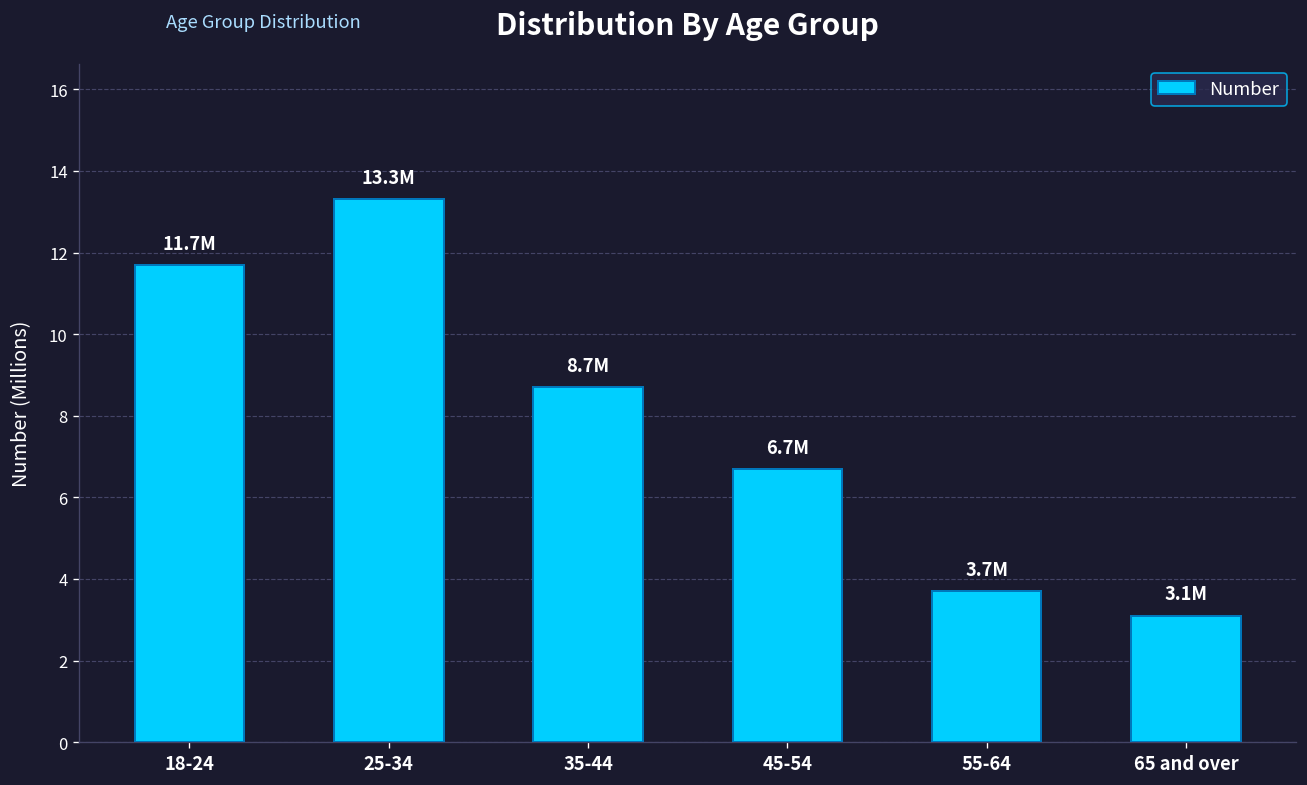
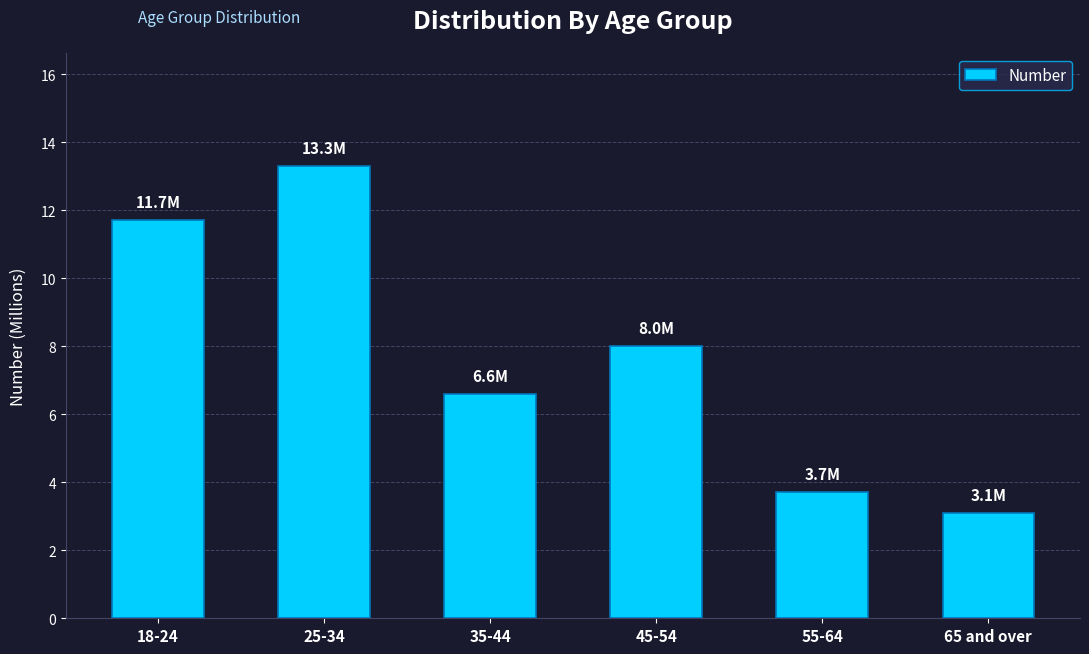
35-44: 8.7M -> 6.6M
45-54: 6.7M -> 8.0M
